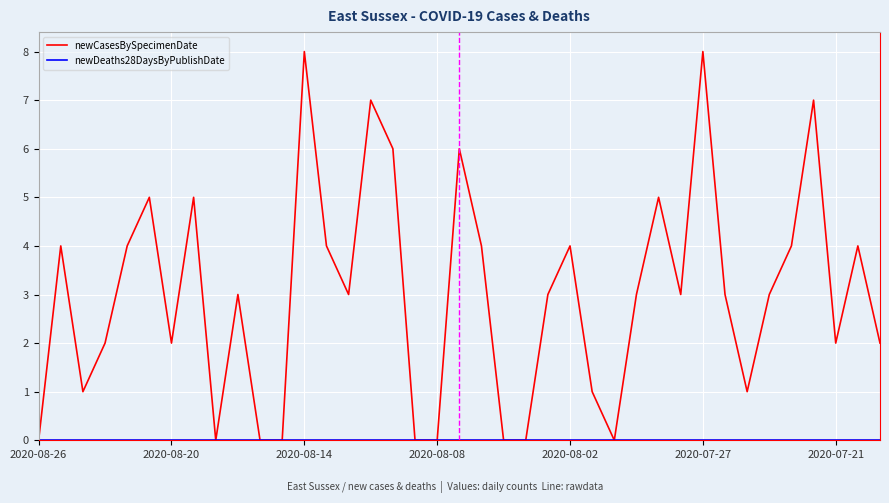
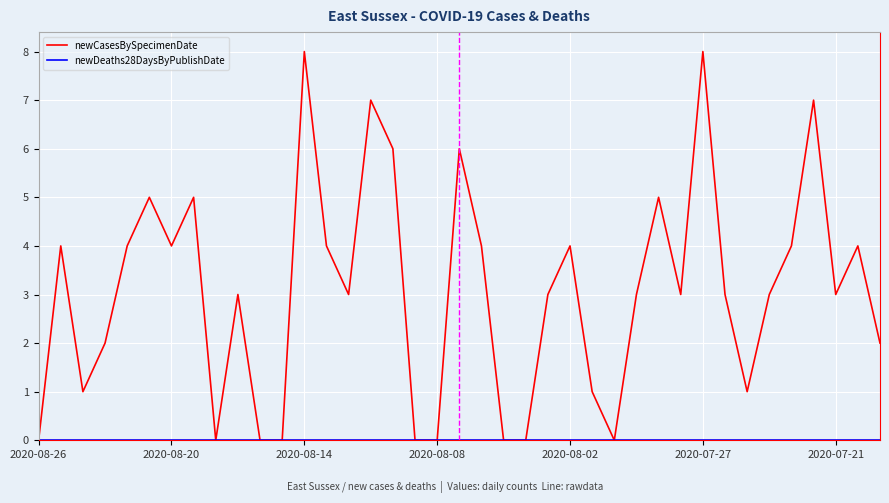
newCasesBySpecimenDate, 2020-08-20: 2 -> 4
newCasesBySpecimenDate, 2020-07-21: 2 -> 3
